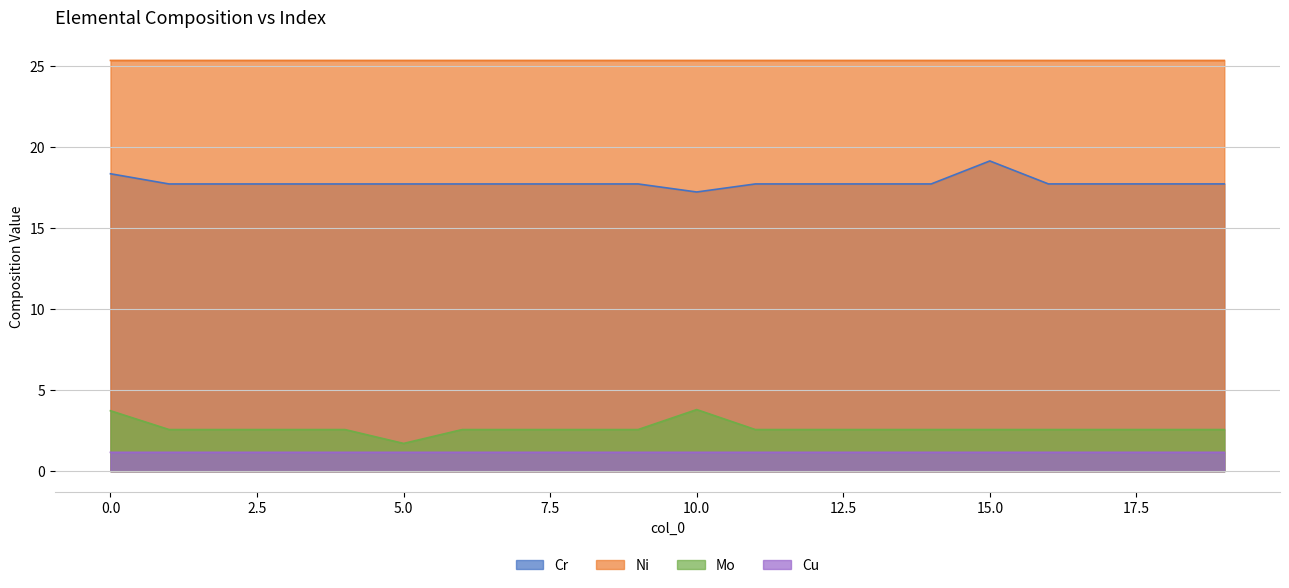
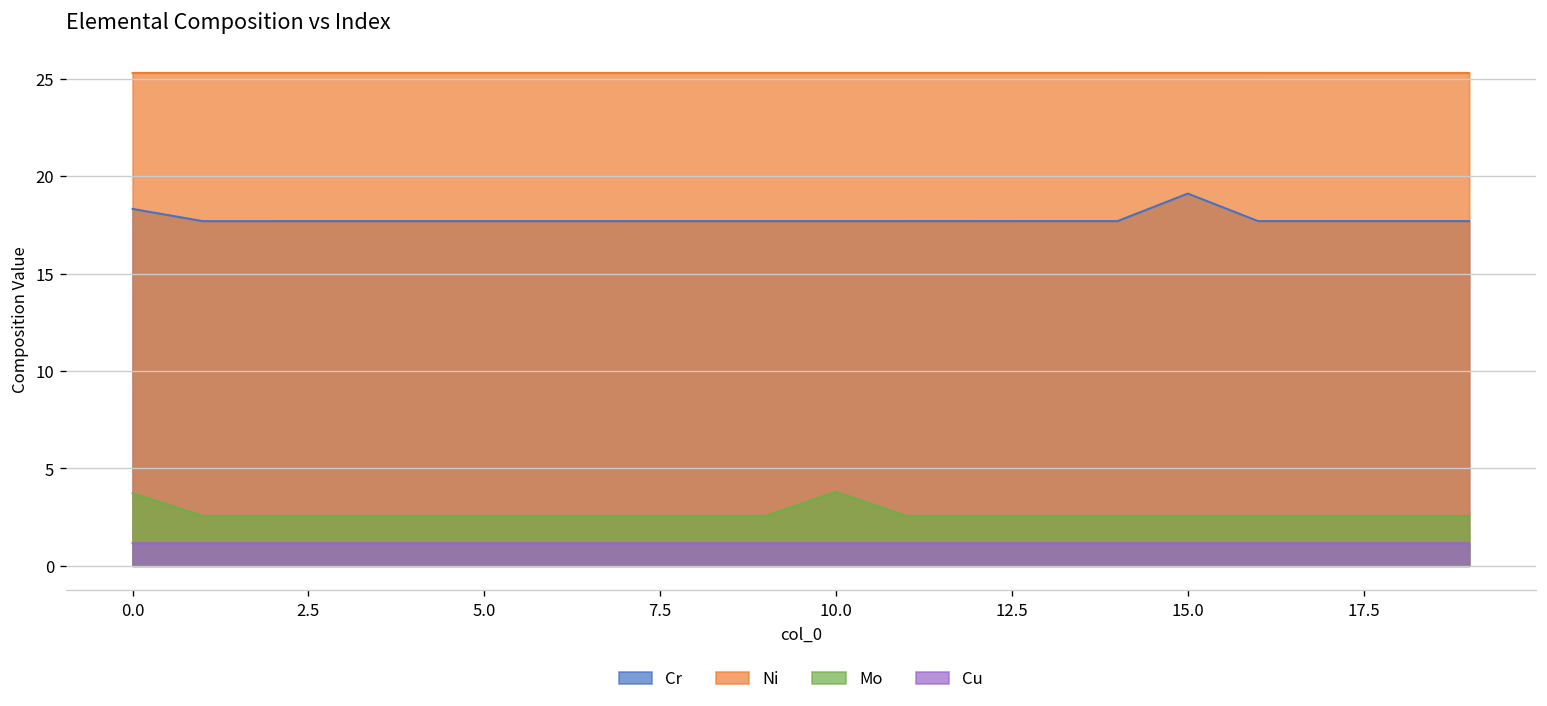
Mo, 5.0: 1.7 -> 2.6
Cr, 10.0: 17.2 -> 17.7
